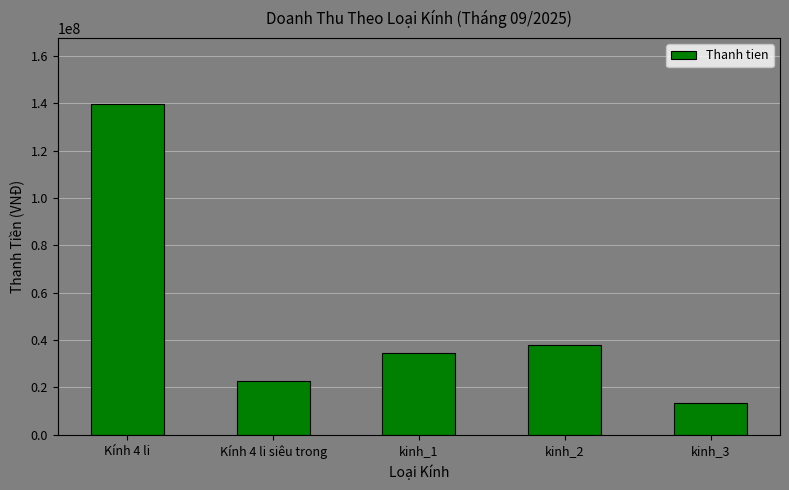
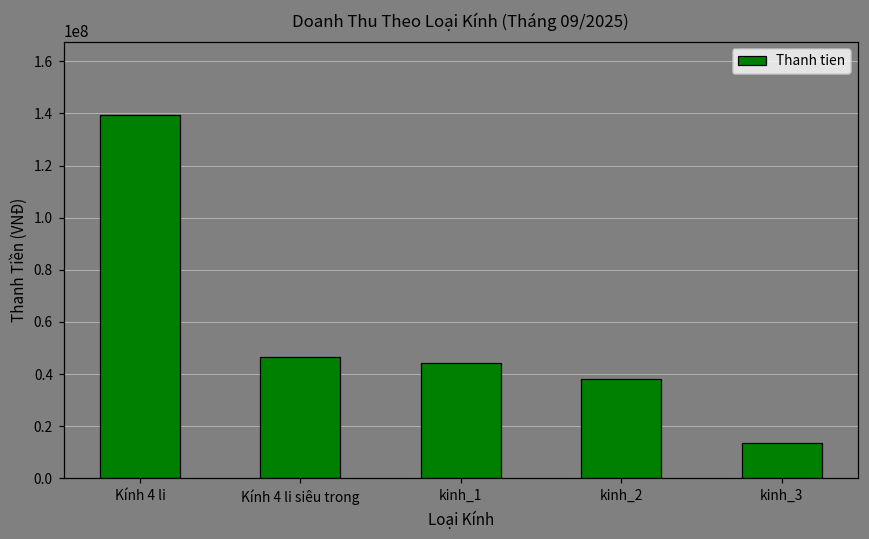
Kính 4 li siêu trong: 23000000 -> 46000000
kinh_1: 35000000 -> 44000000
